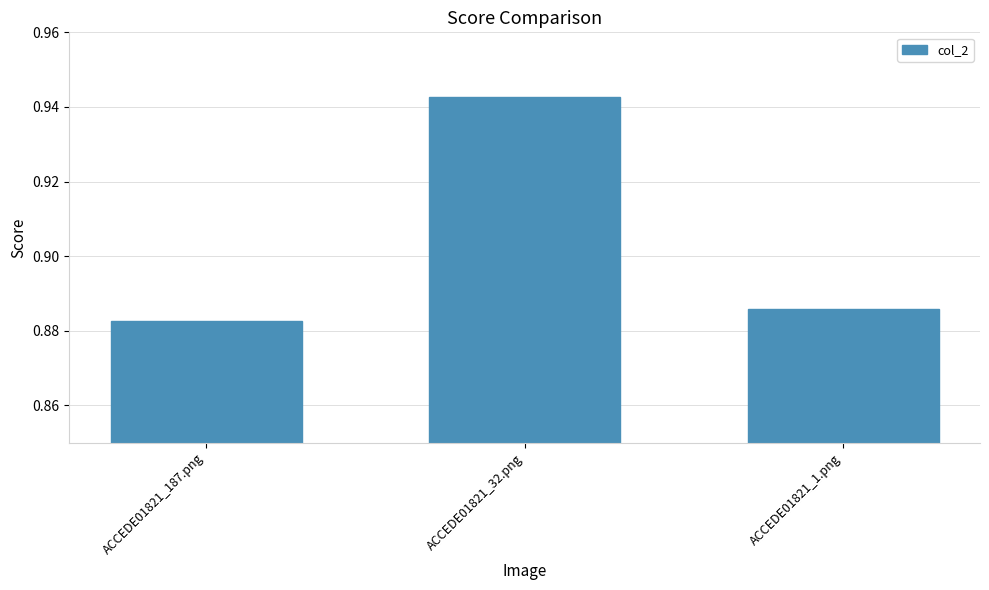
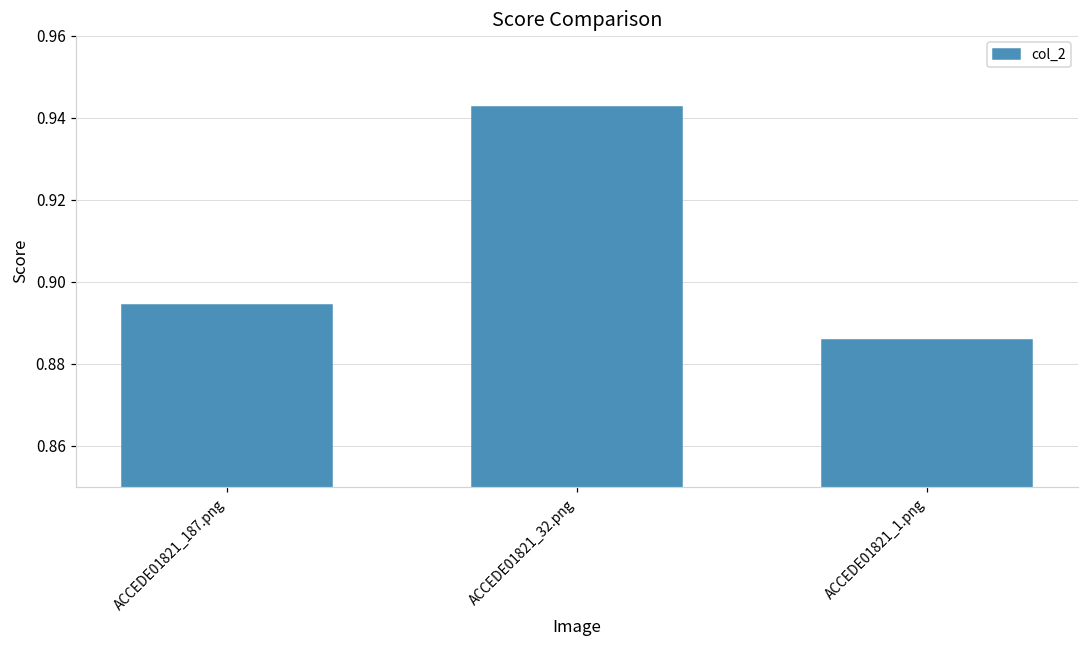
ACCEDE01821_187.png: 0.883 -> 0.894
